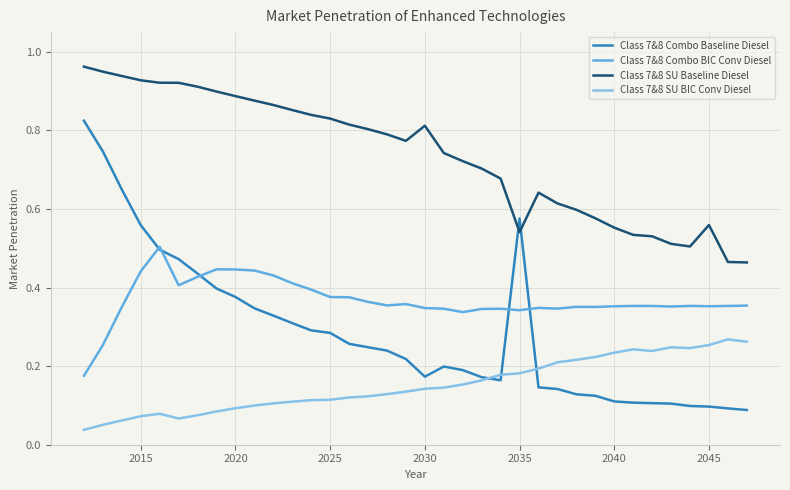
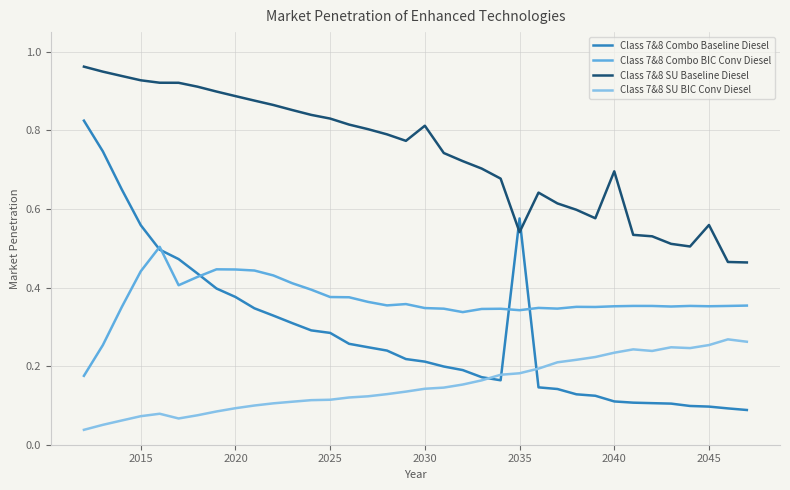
Class 7&8 Combo Baseline Diesel, 2030: 0.17 -> 0.21
Class 7&8 SU Baseline Diesel, 2040: 0.55 -> 0.70
